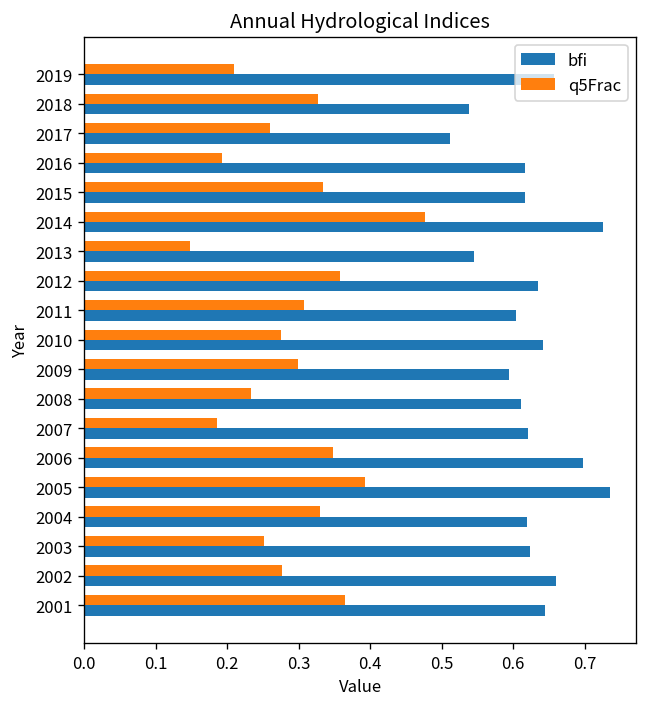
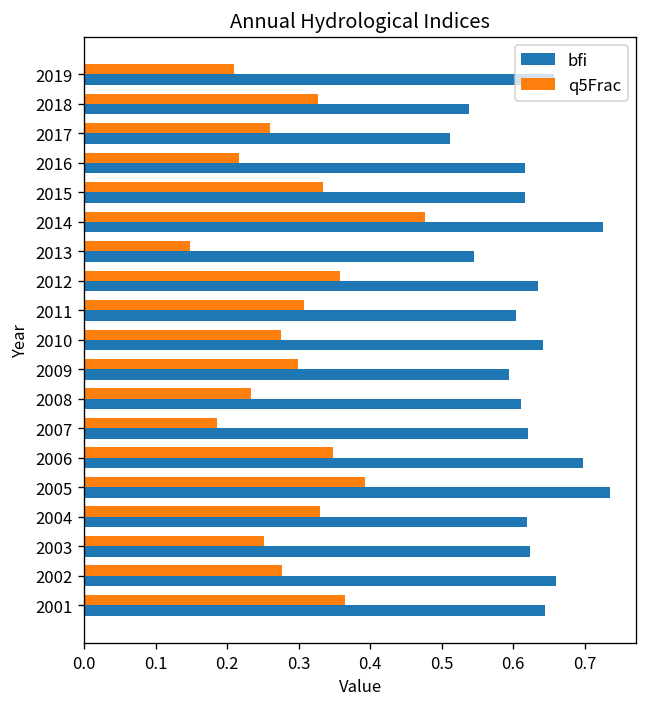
q5Frac, 2016: 0.19 -> 0.22
